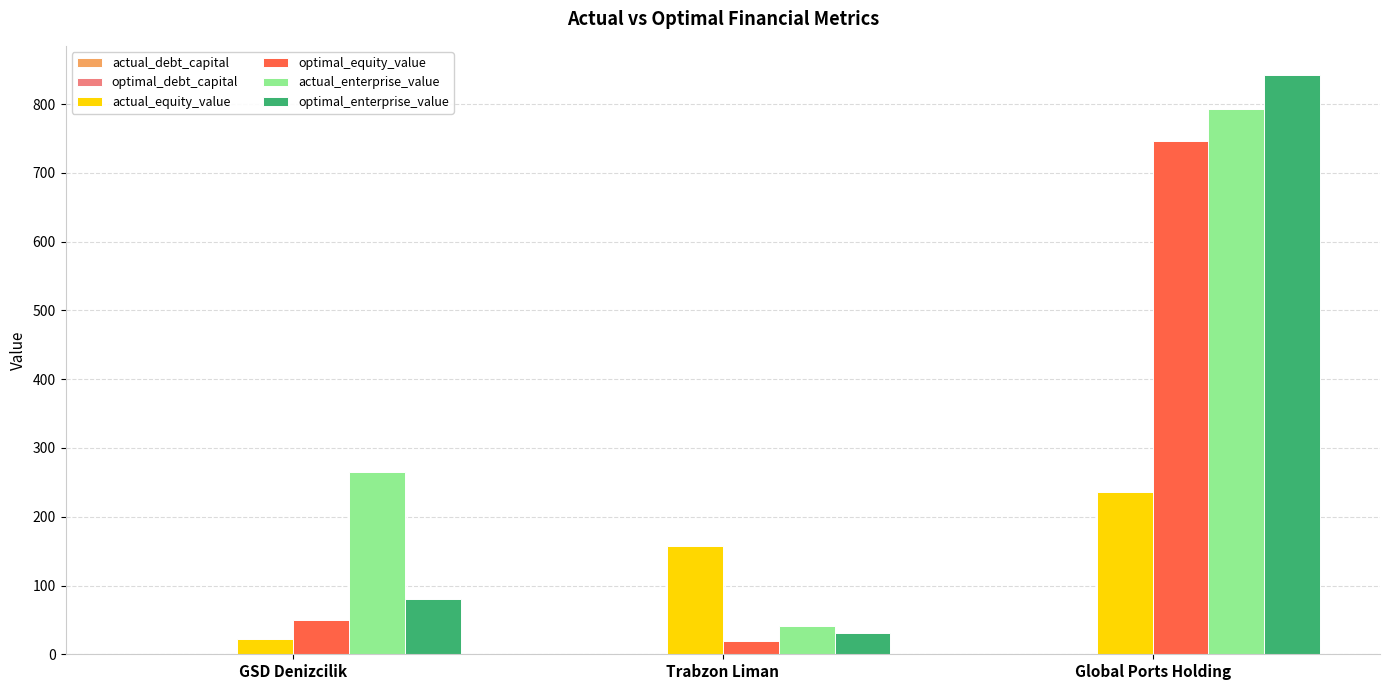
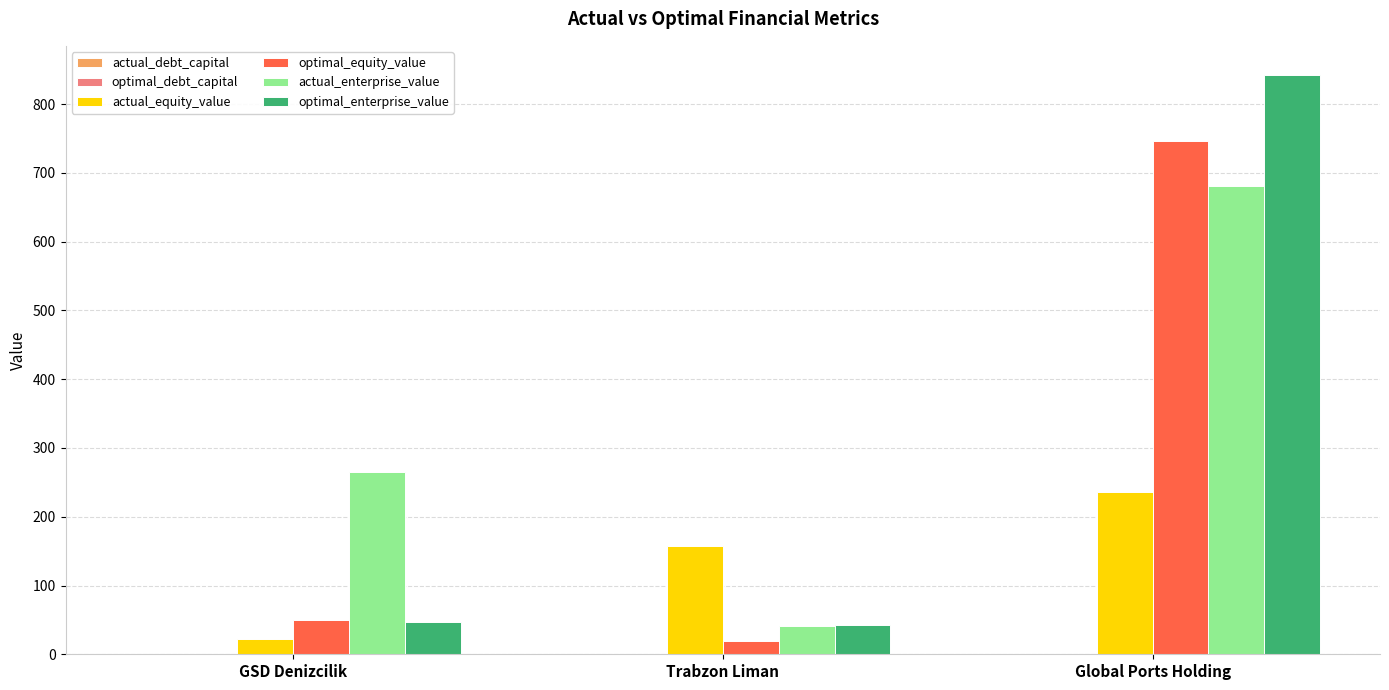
optimal_enterprise_value, GSD Denizcilik: 80 -> 50
optimal_enterprise_value, Trabzon Liman: 30 -> 40
actual_enterprise_value, Global Ports Holding: 790 -> 680
